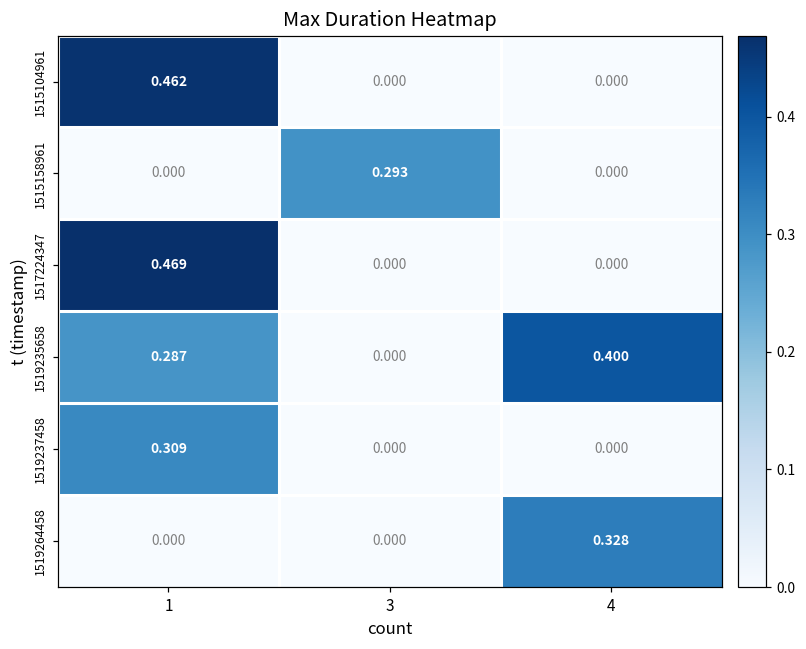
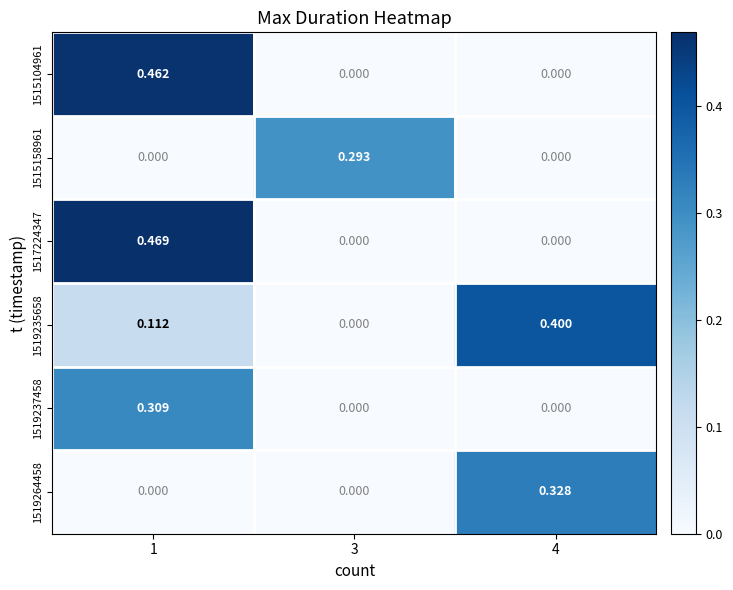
1519235658, 1: 0.287 -> 0.112
